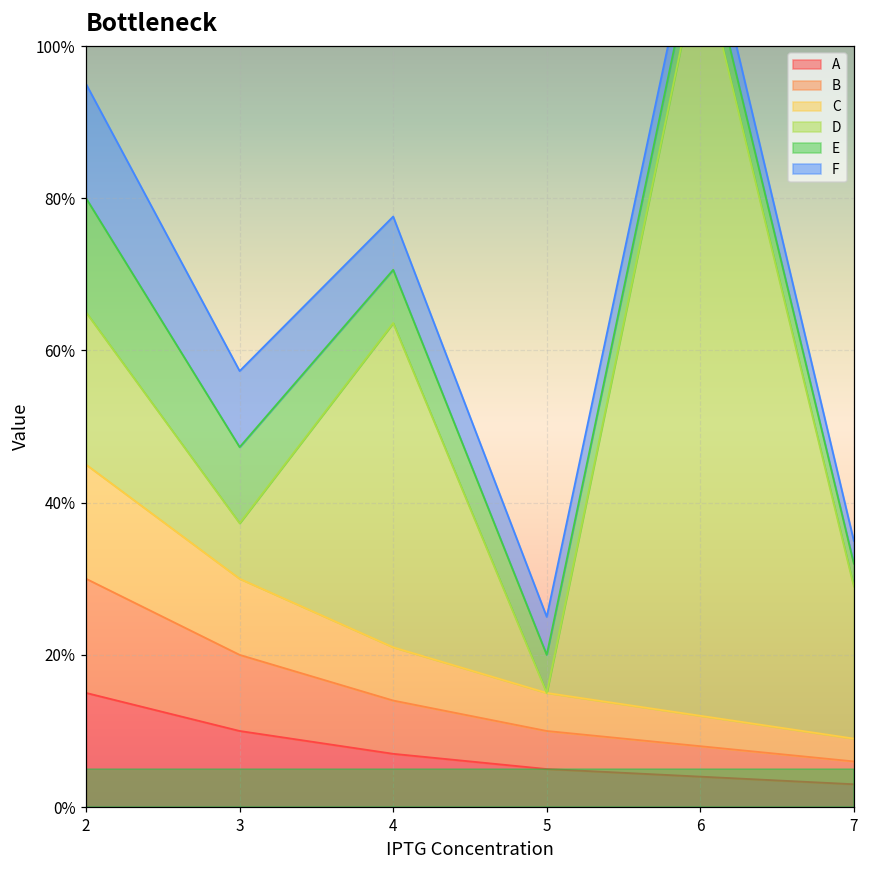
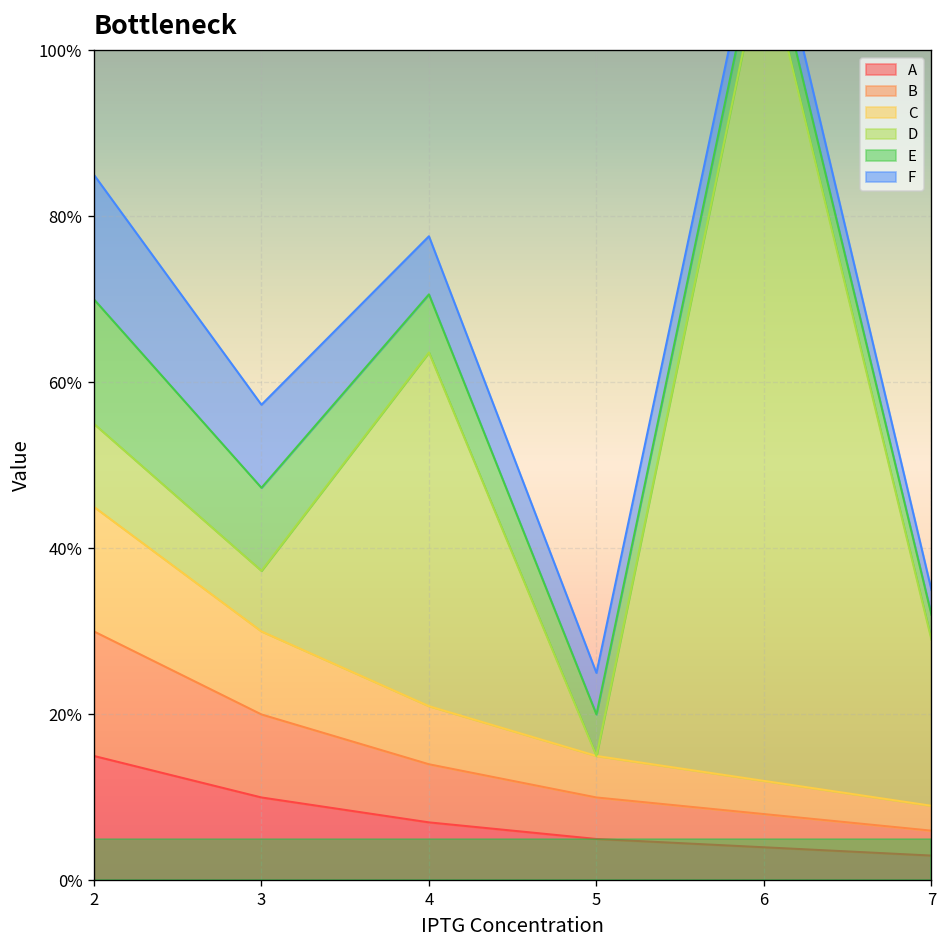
D, 2: 20% -> 10%
